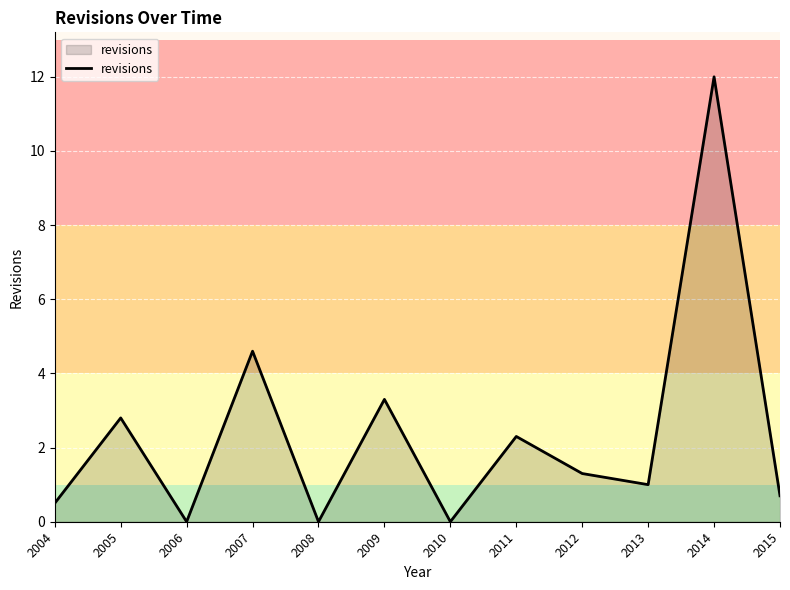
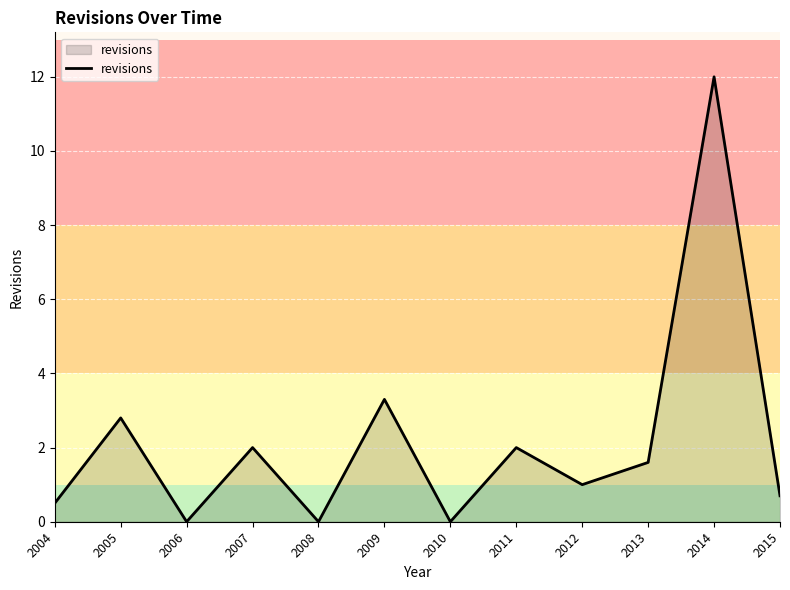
2007: 4.6 -> 2.0
2011: 2.3 -> 2.0
2012: 1.3 -> 1.0
2013: 1.0 -> 1.6
